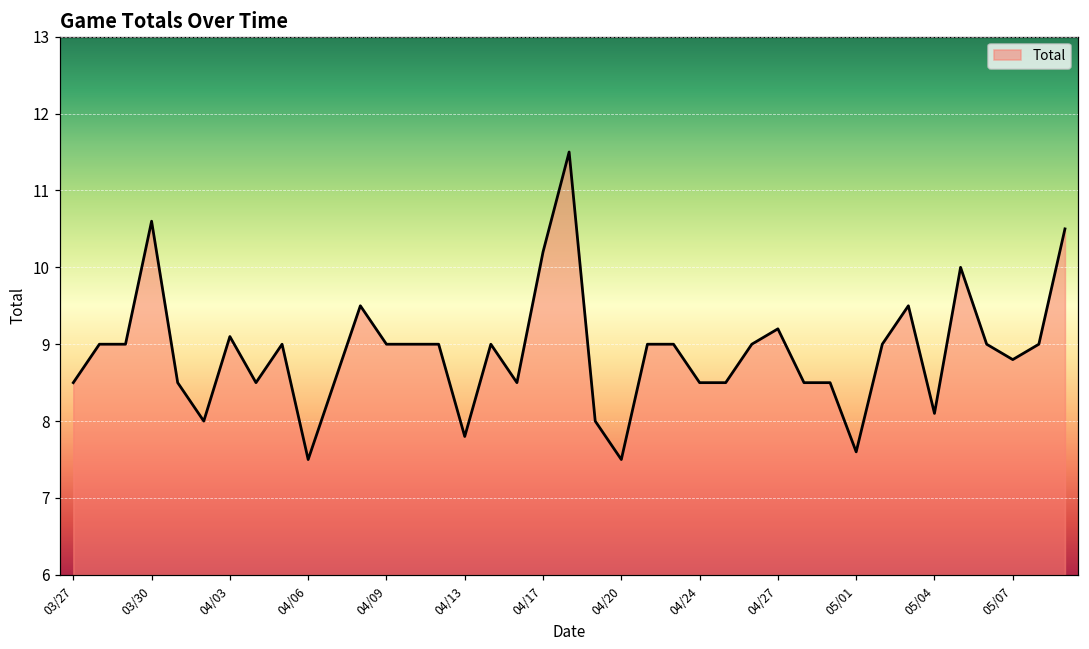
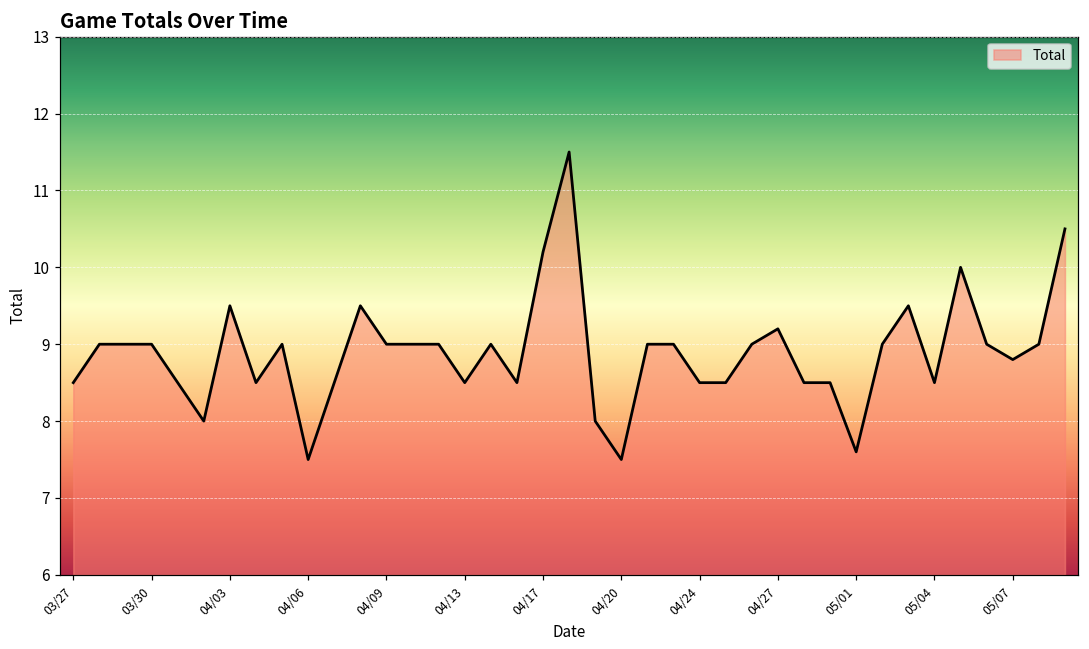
03/30: 10.6 -> 9.0
04/03: 9.1 -> 9.5
04/13: 7.8 -> 8.5
05/04: 8.1 -> 8.5
